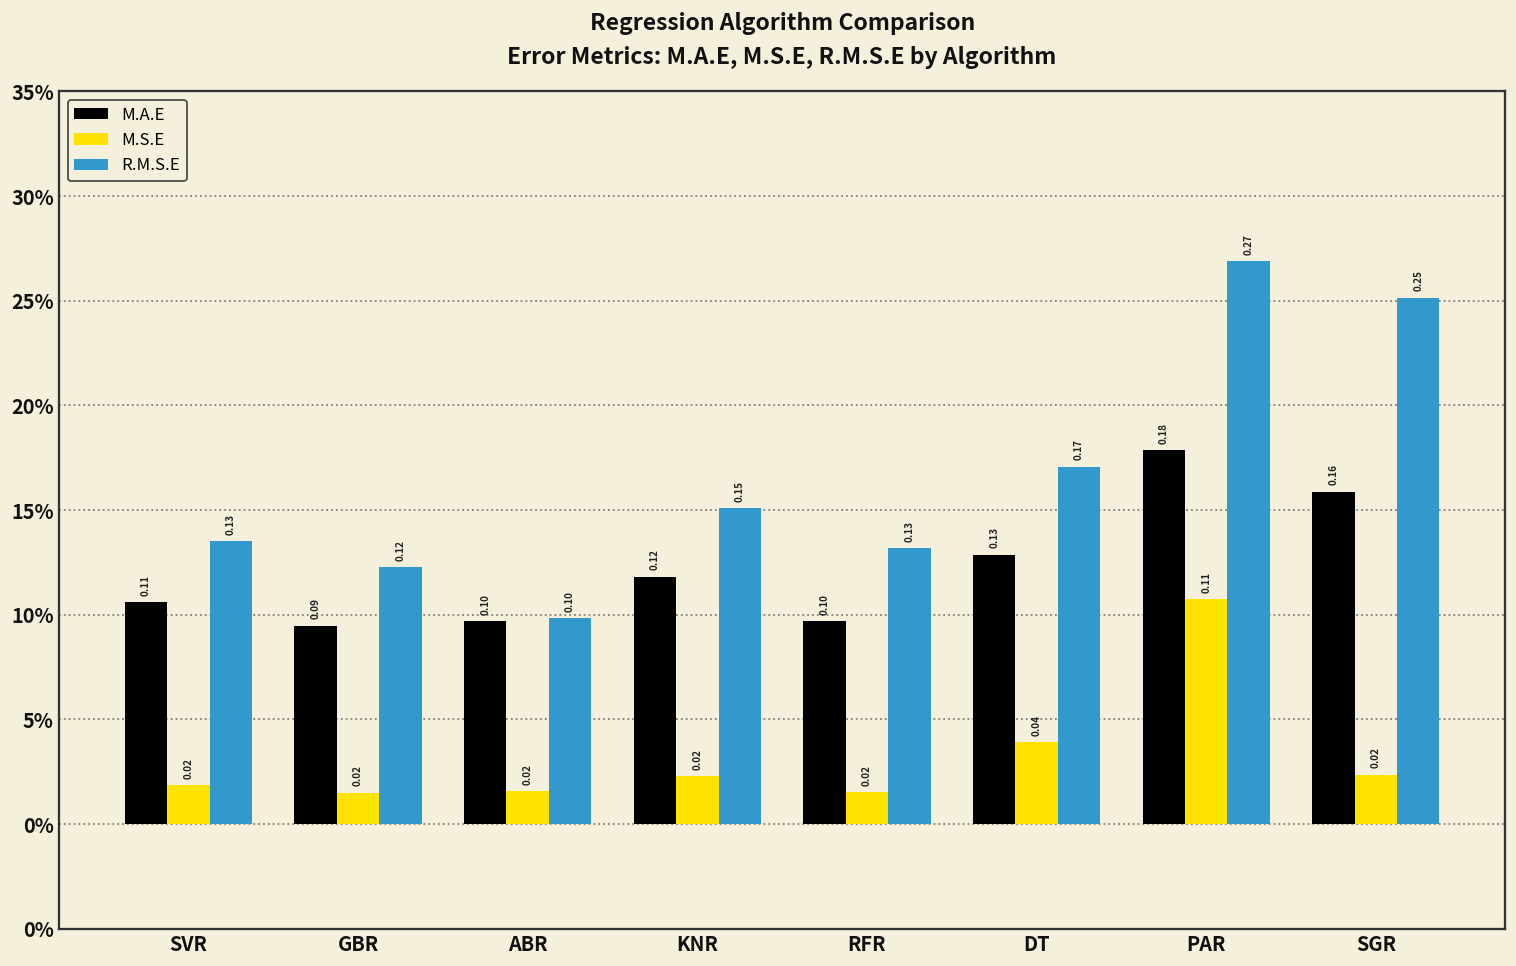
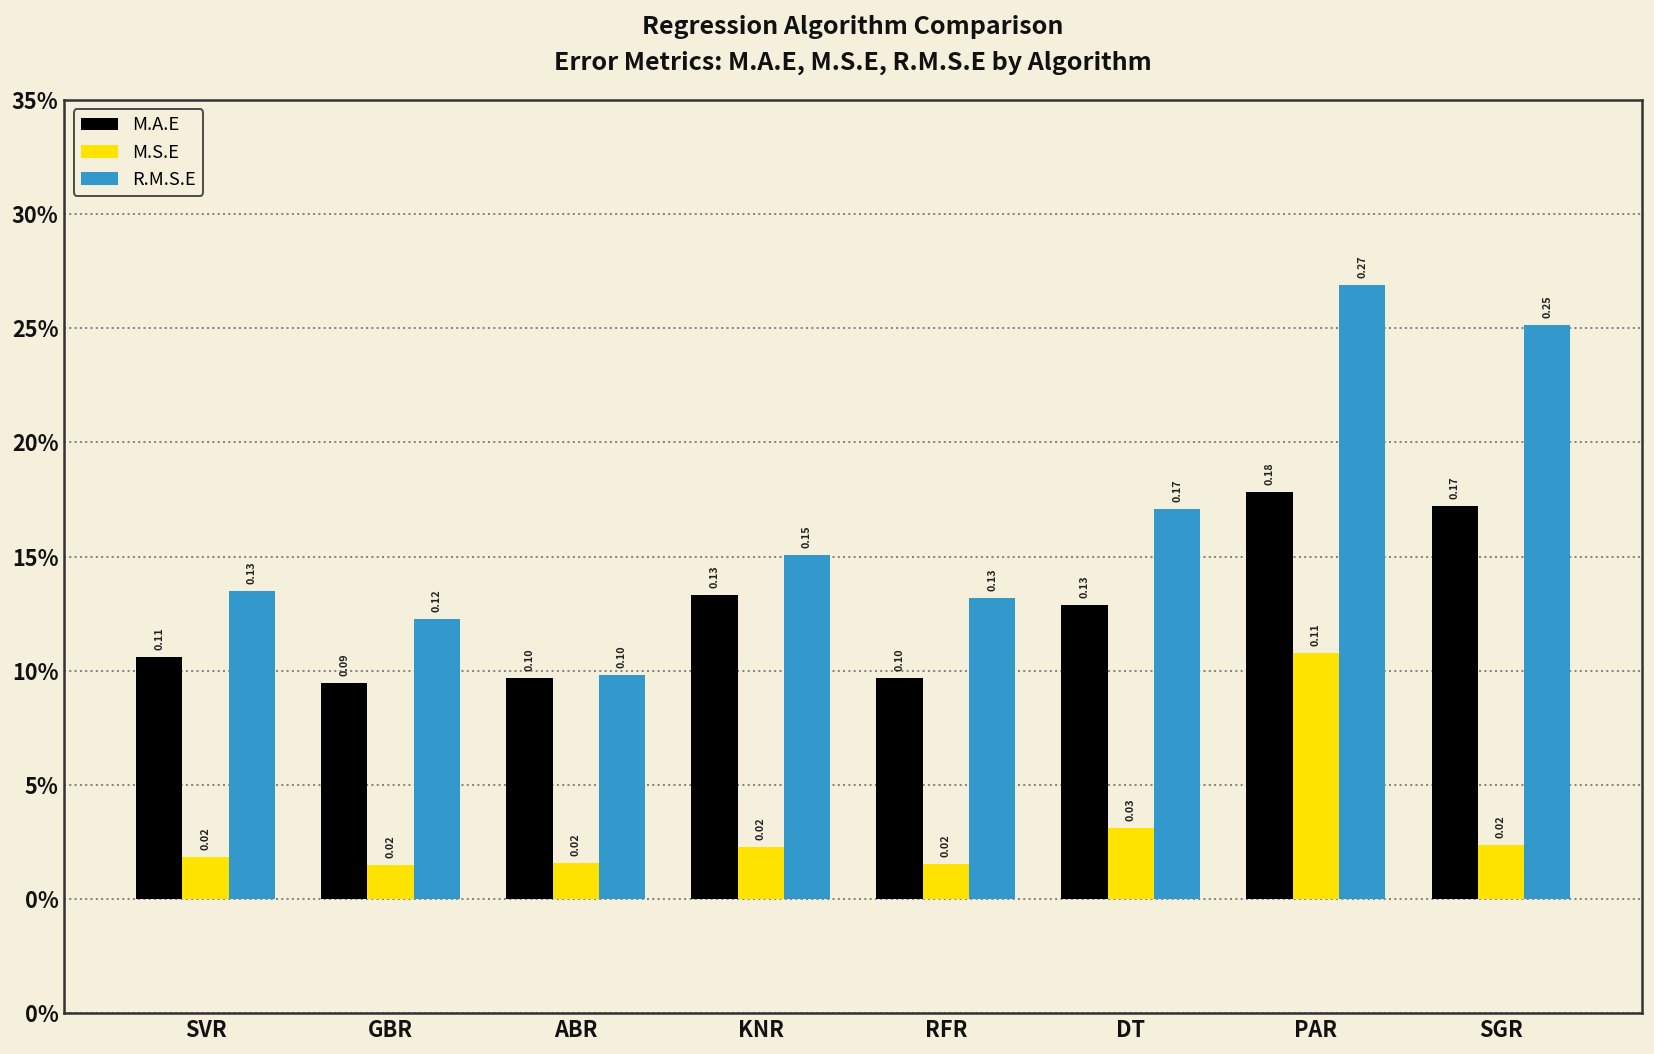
M.A.E, KNR: 0.12 -> 0.13
M.S.E, DT: 0.04 -> 0.03
M.A.E, SGR: 0.16 -> 0.17
